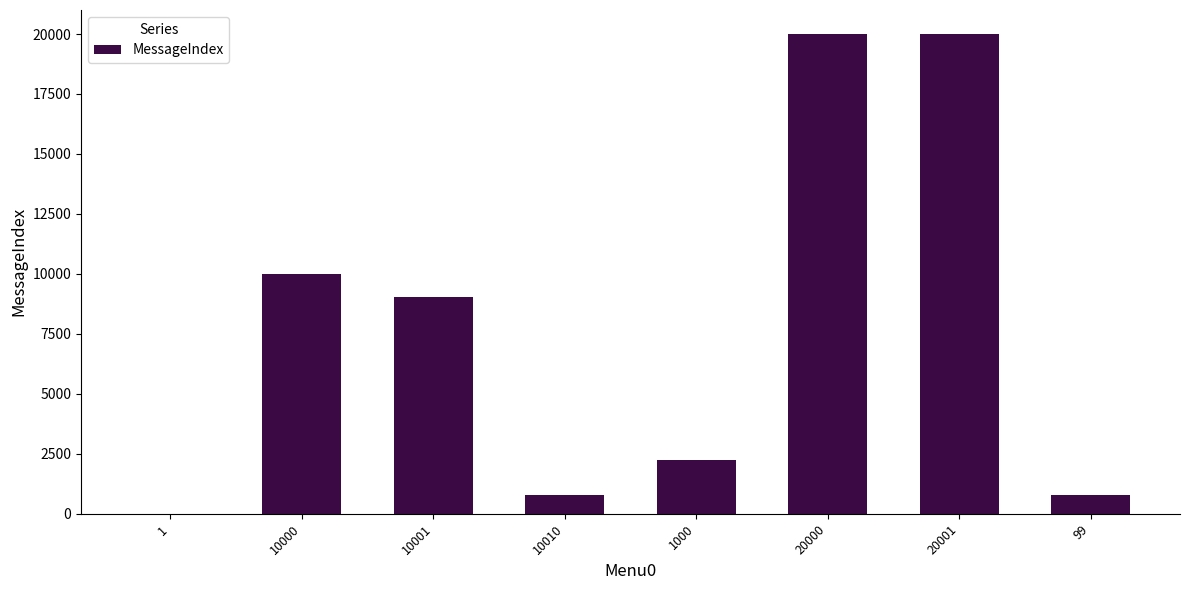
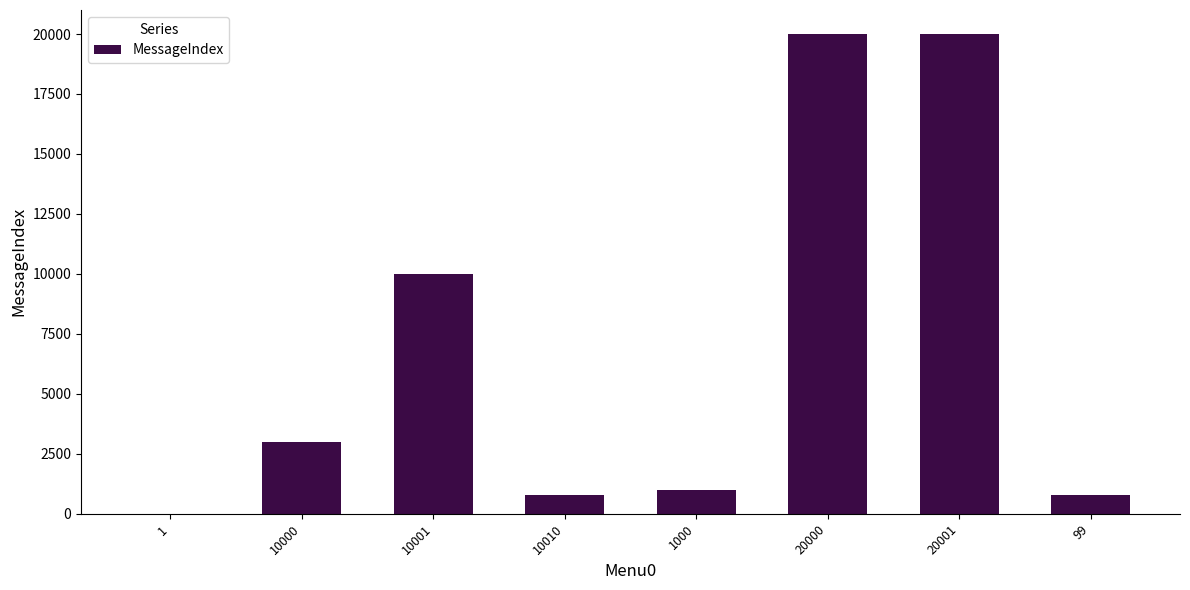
10000: 10000 -> 3000
10001: 9000 -> 10000
1000: 2200 -> 1000
